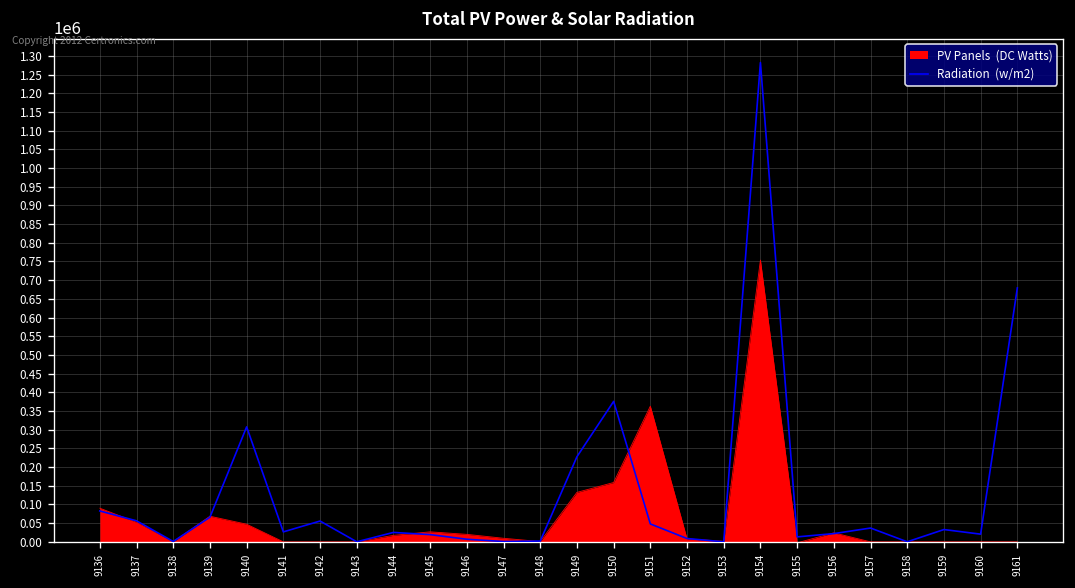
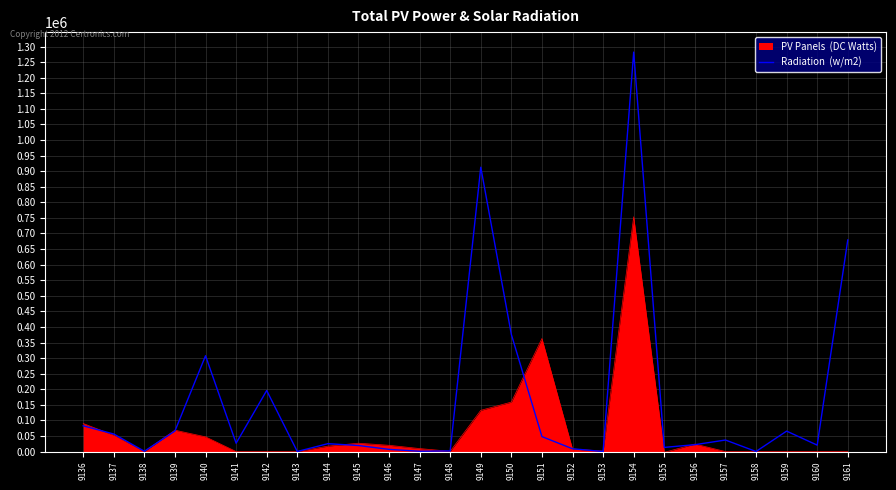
Radiation (w/m2), 9142: 60000 -> 200000
Radiation (w/m2), 9149: 230000 -> 910000
Radiation (w/m2), 9159: 30000 -> 70000
